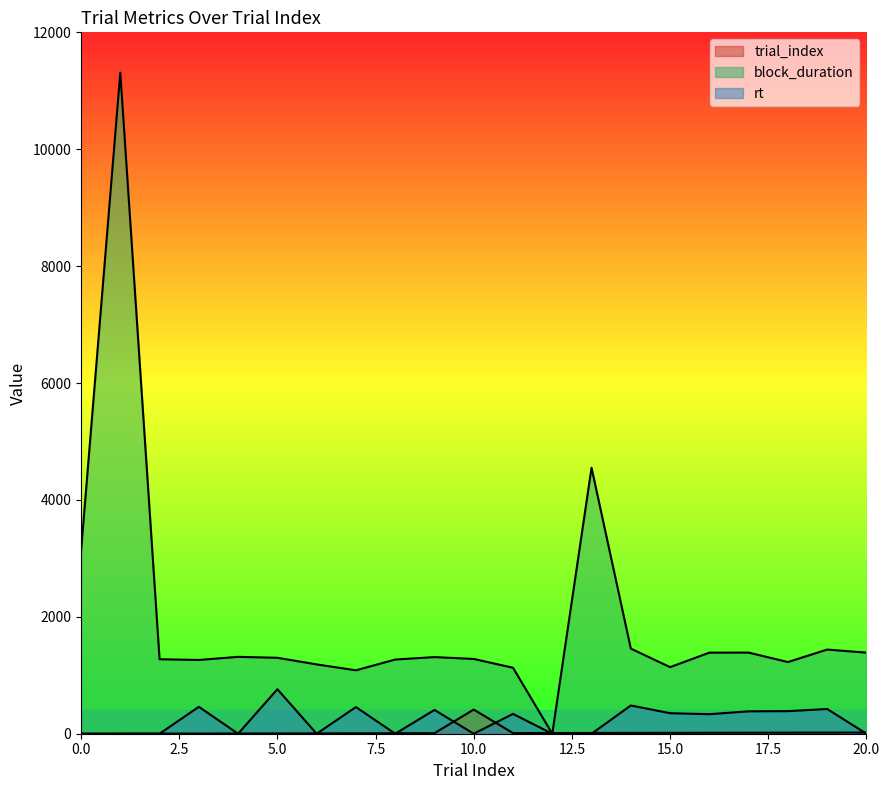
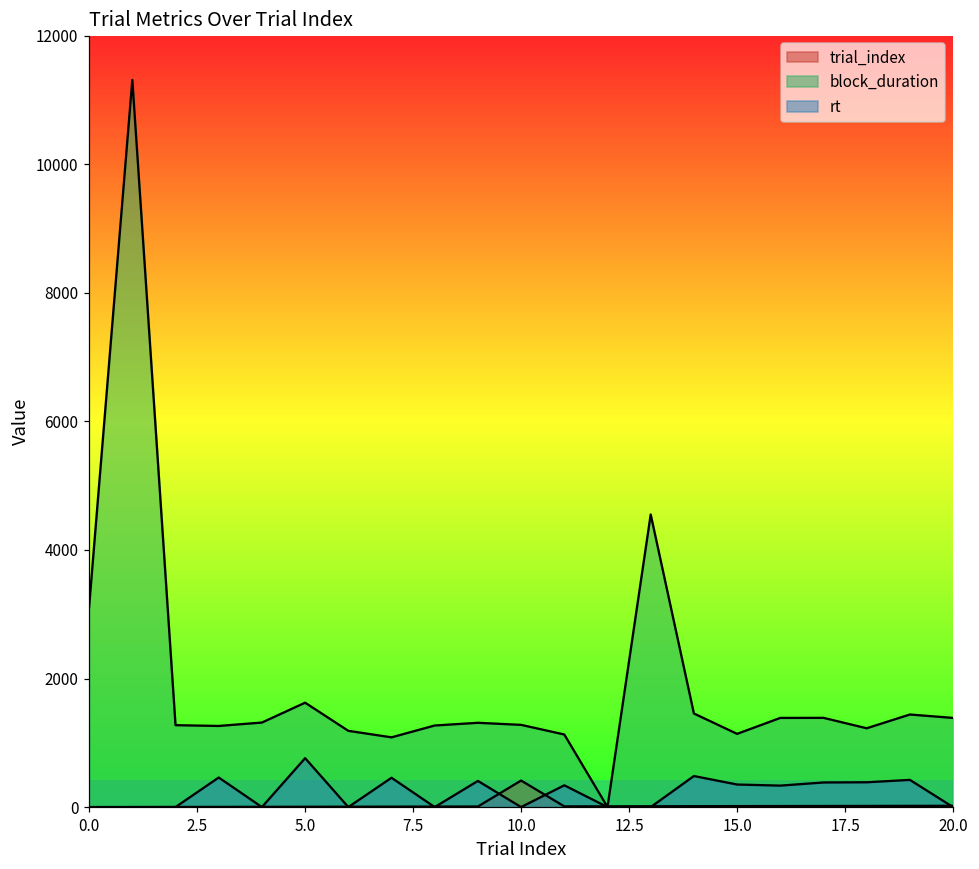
block_duration, 5.0: 1300 -> 1600
